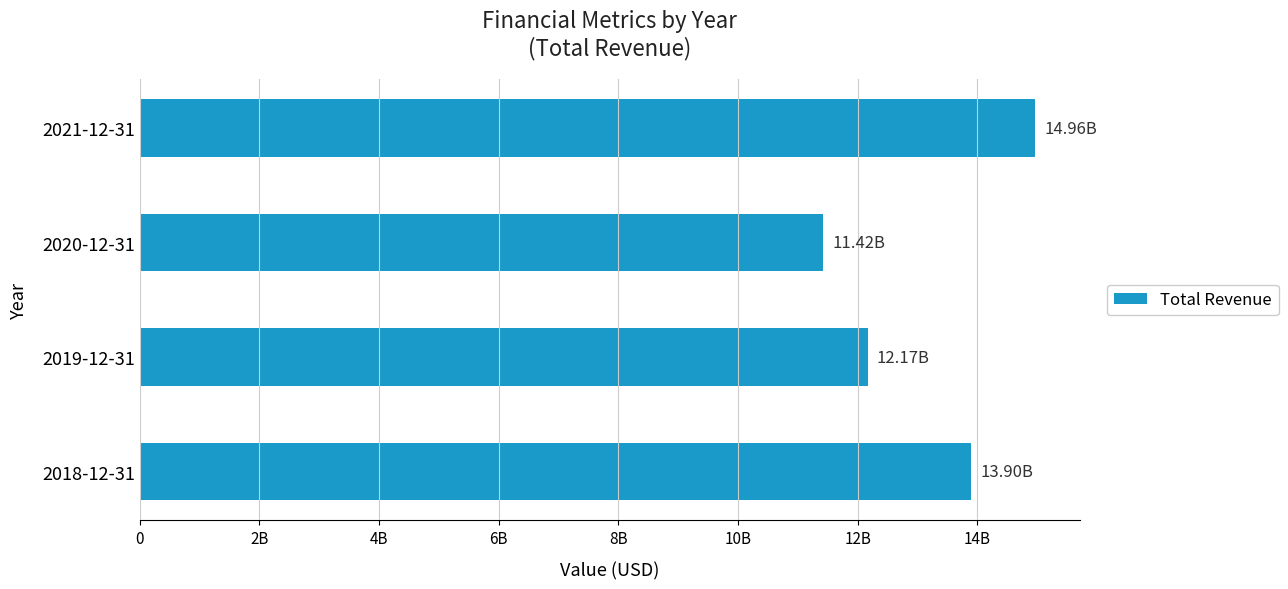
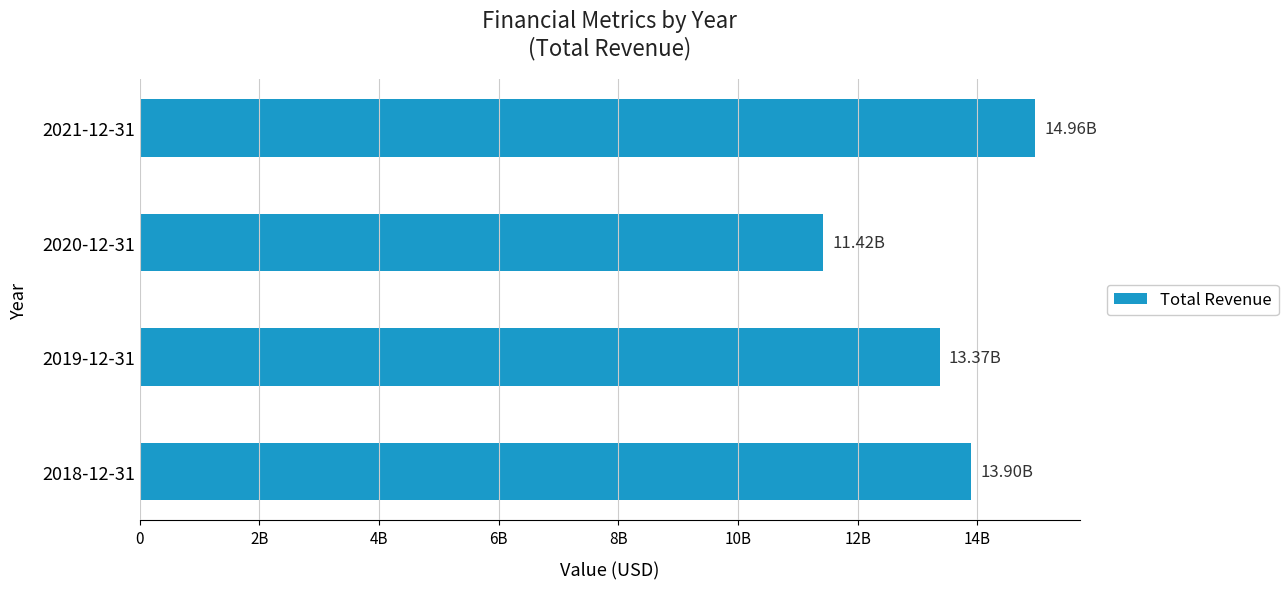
2019-12-31: 12.17B -> 13.37B
